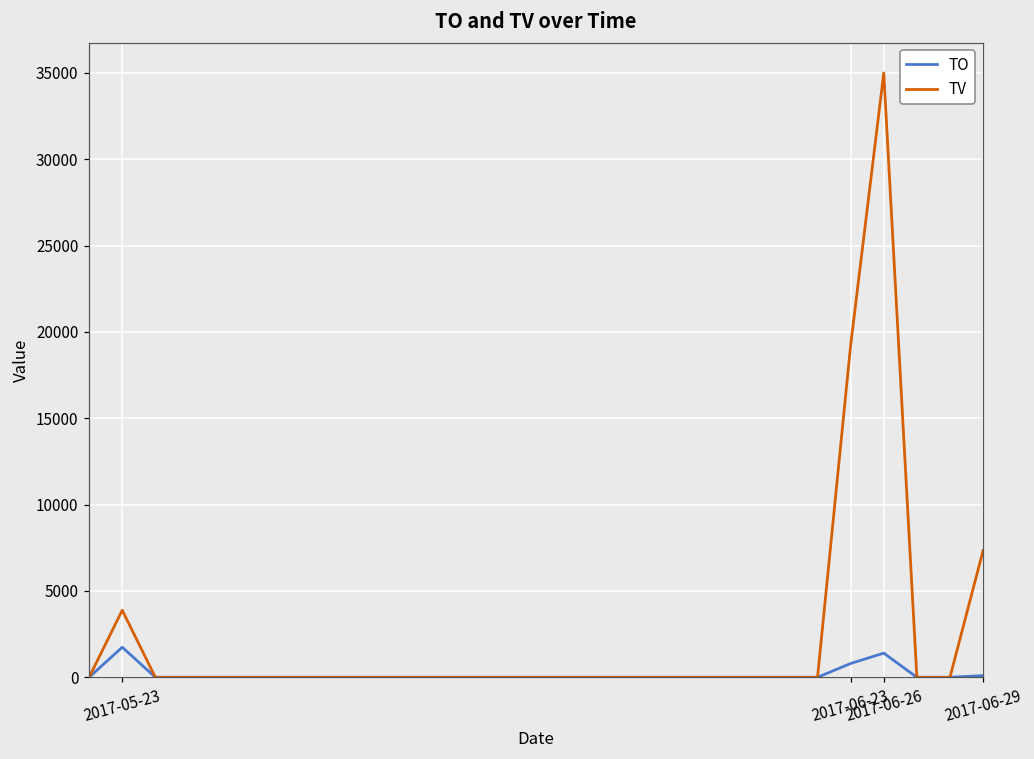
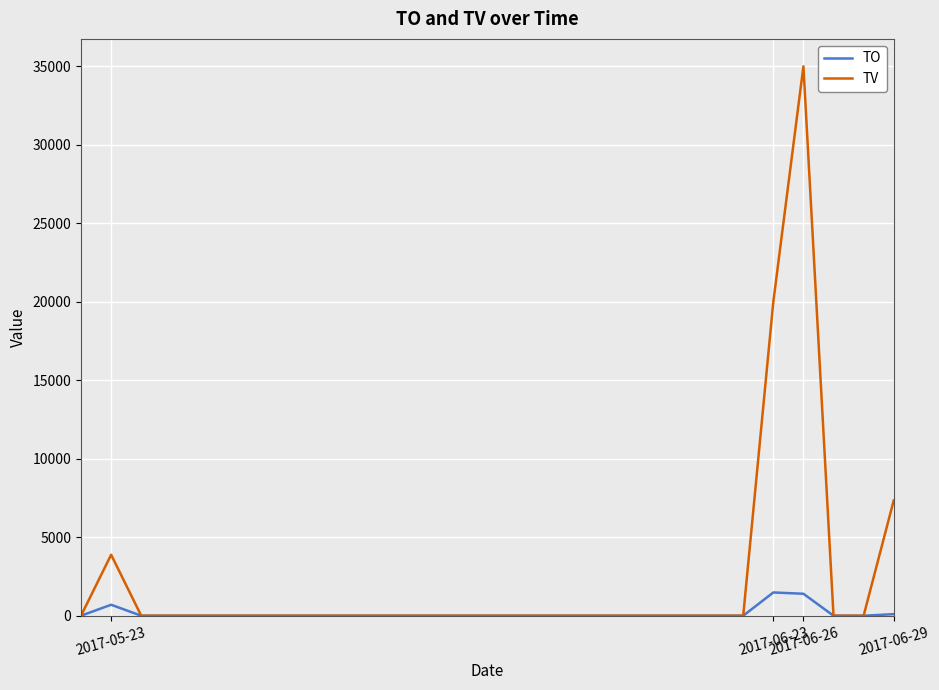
TO, 2017-05-23: 1700 -> 700
TO, 2017-06-23: 800 -> 1500
TV, 2017-06-23: 19200 -> 20000
